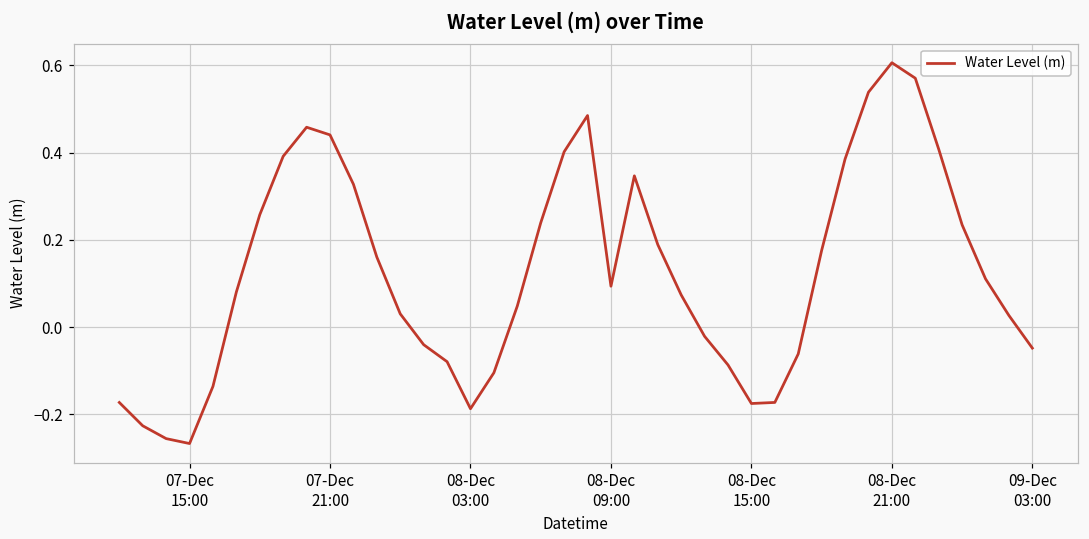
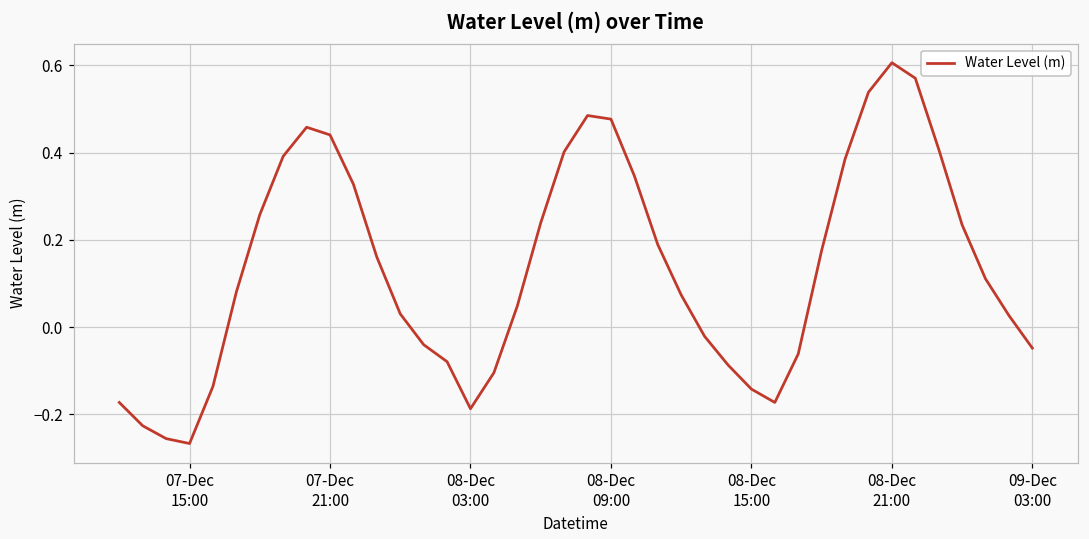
08-Dec 09:00: 0.09 -> 0.48
08-Dec 15:00: -0.17 -> -0.14
